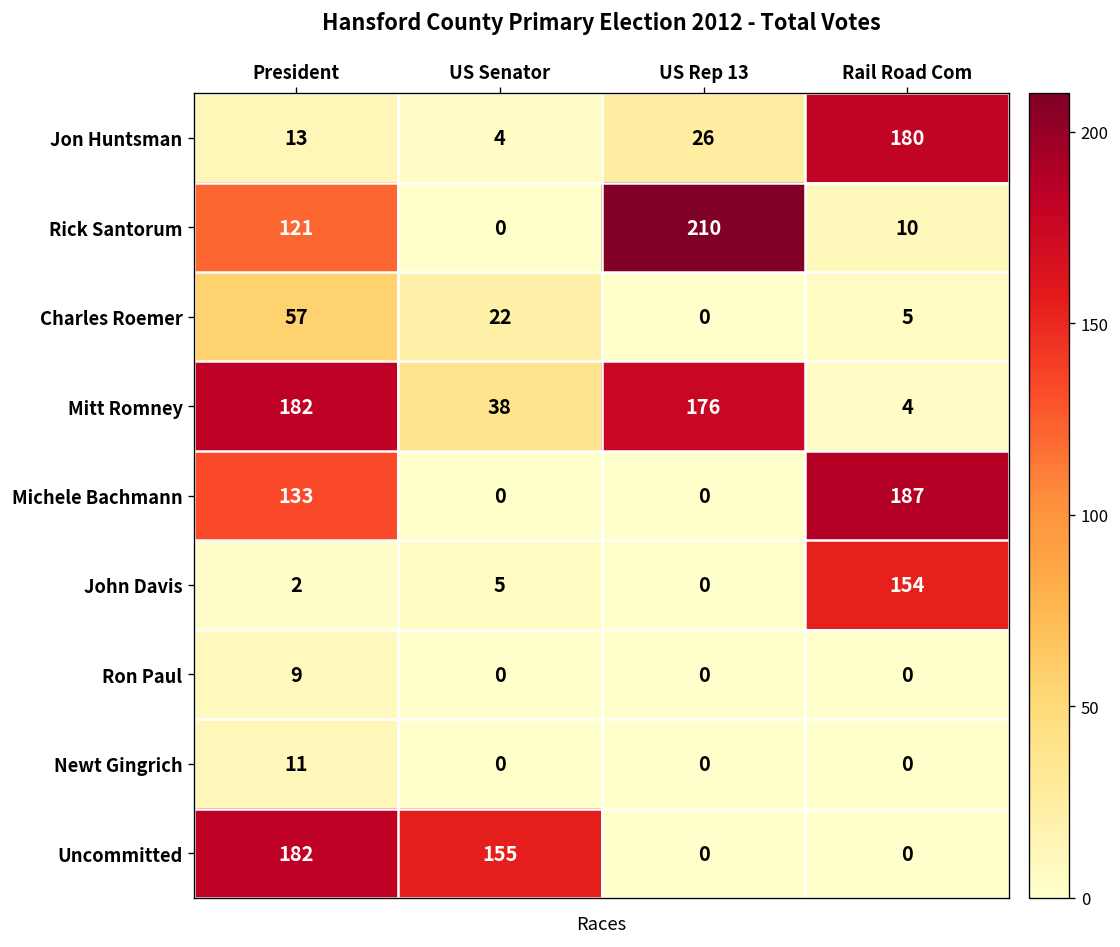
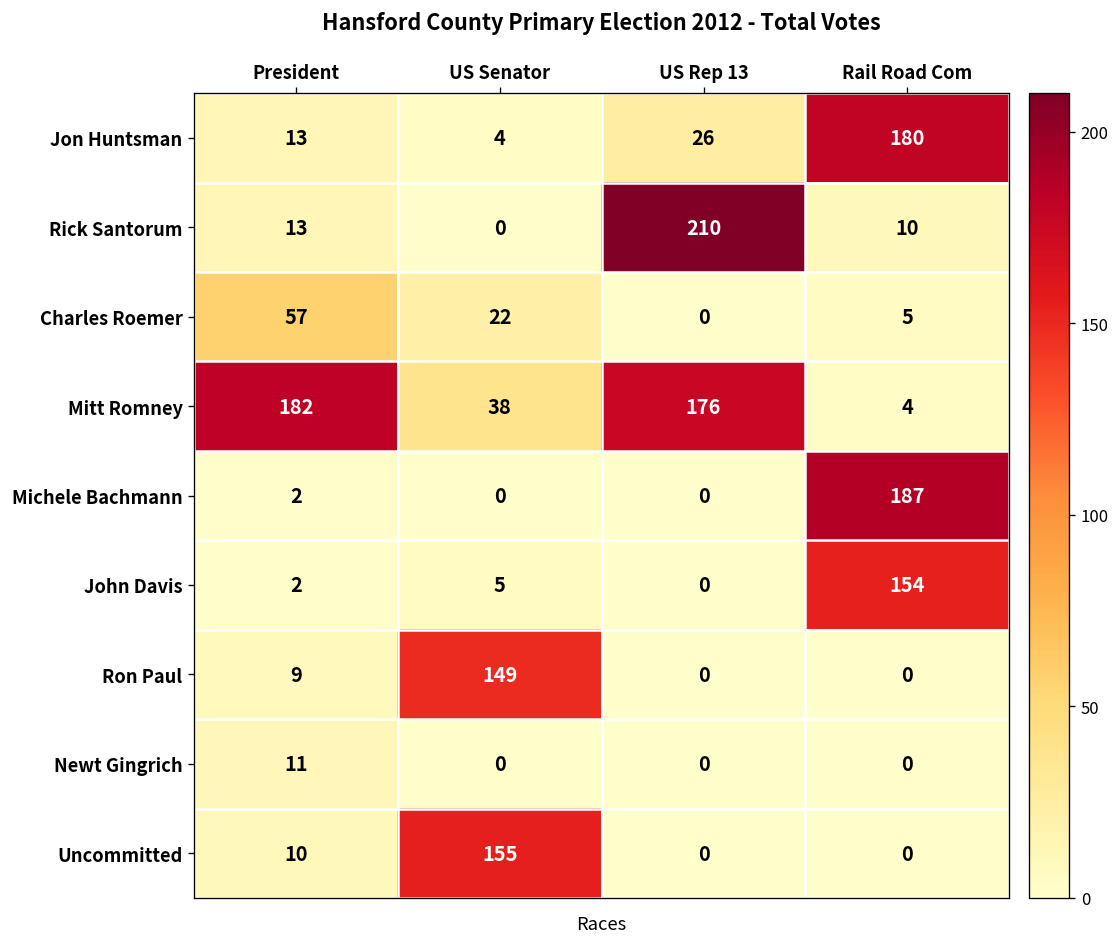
Rick Santorum, President: 121 -> 13
Michele Bachmann, President: 133 -> 2
Ron Paul, US Senator: 0 -> 149
Uncommitted, President: 182 -> 10
